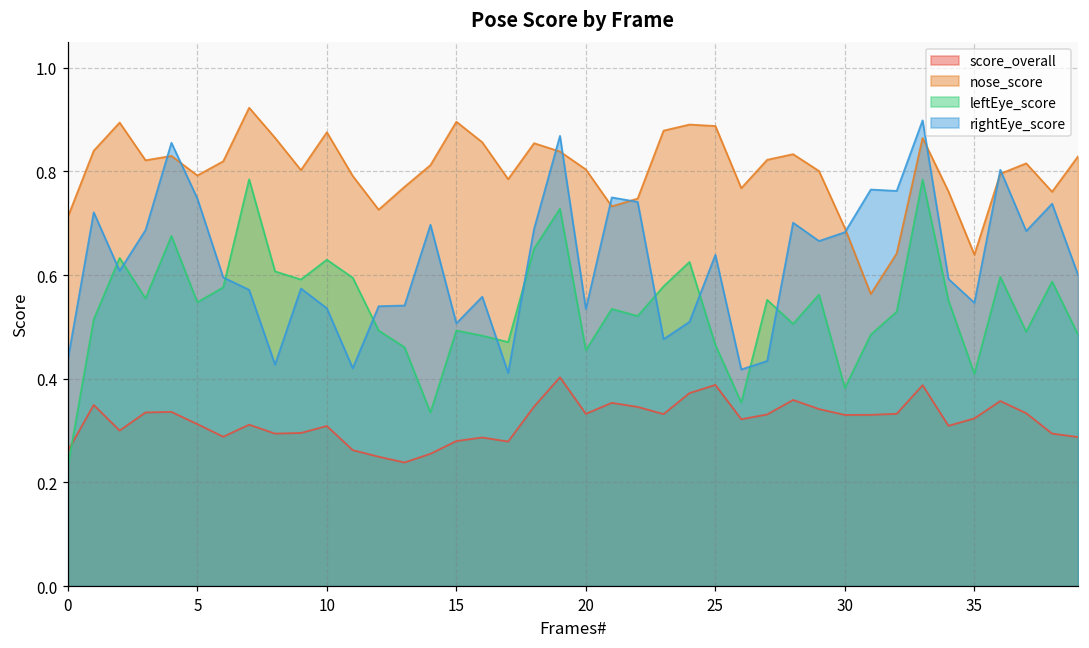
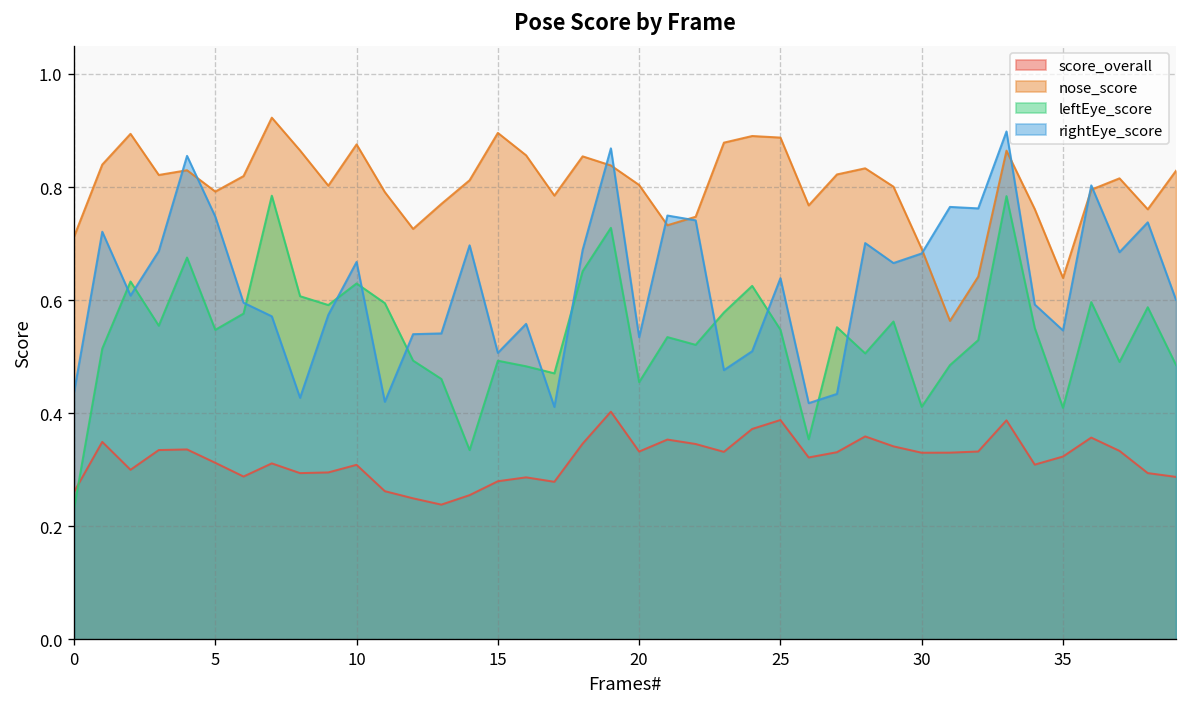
rightEye_score, 10: 0.54 -> 0.67
leftEye_score, 25: 0.47 -> 0.55
leftEye_score, 30: 0.38 -> 0.41
